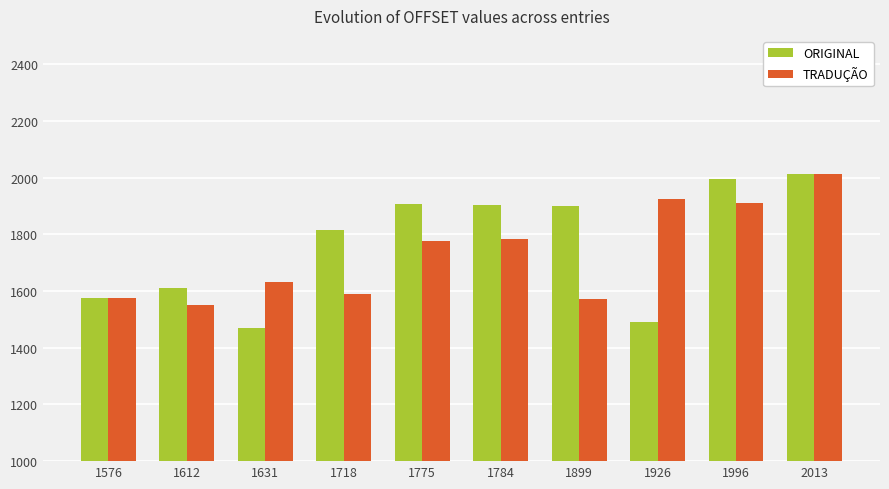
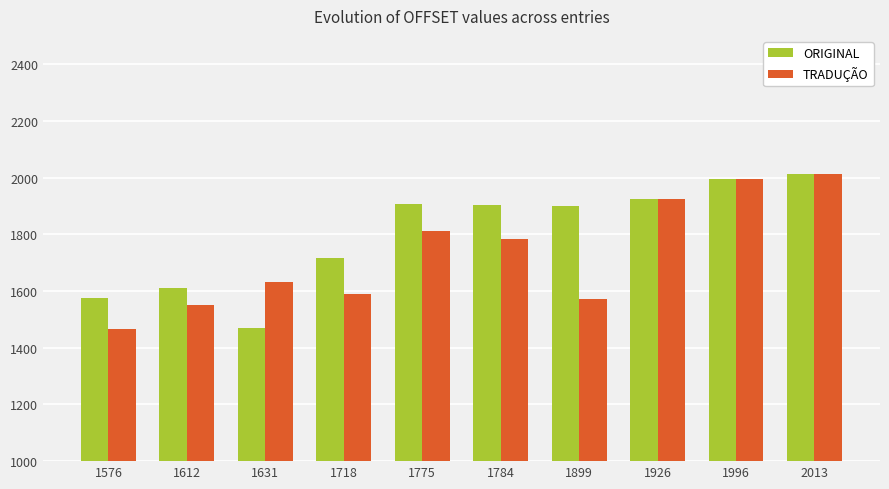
TRADUÇÃO, 1576: 1580 -> 1470
ORIGINAL, 1718: 1820 -> 1720
TRADUÇÃO, 1775: 1780 -> 1810
ORIGINAL, 1926: 1490 -> 1930
TRADUÇÃO, 1996: 1910 -> 2000
